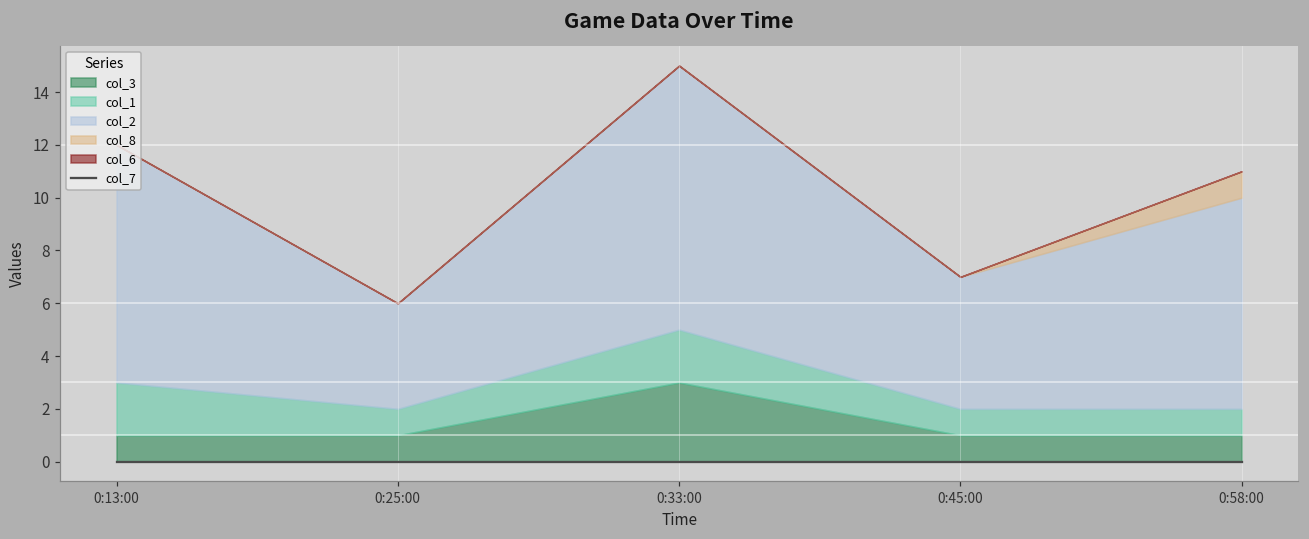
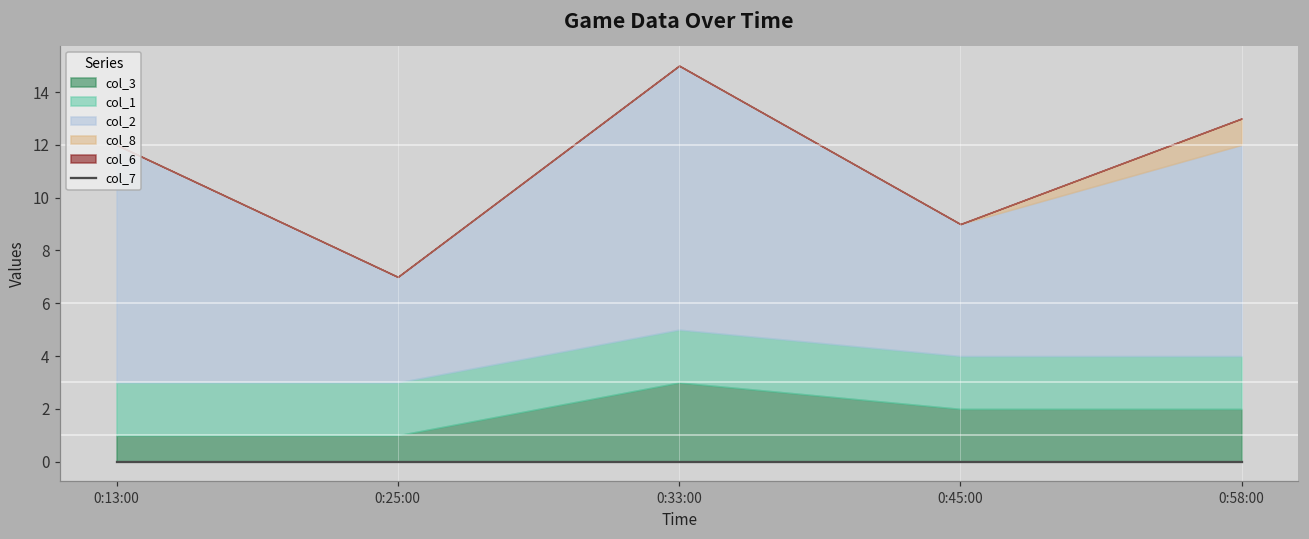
col_1, 0:25:00: 1 -> 2
col_3, 0:45:00: 1 -> 2
col_1, 0:45:00: 1 -> 2
col_3, 0:58:00: 1 -> 2
col_1, 0:58:00: 1 -> 2
